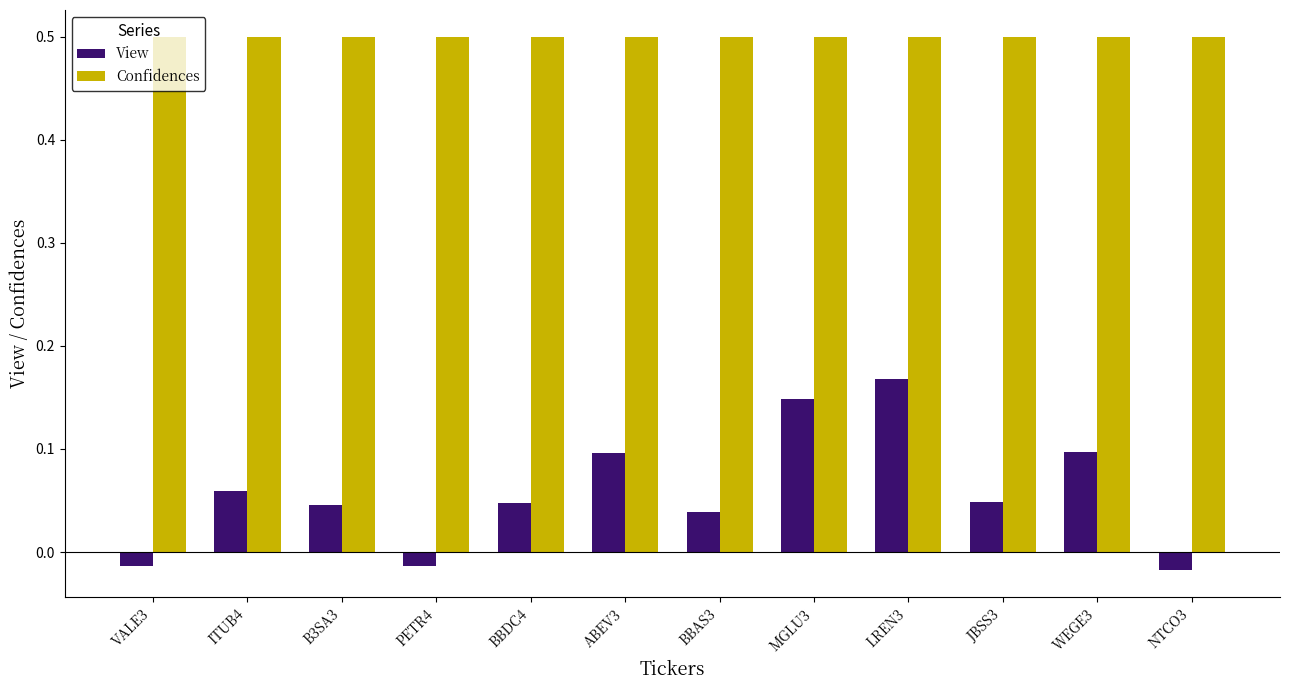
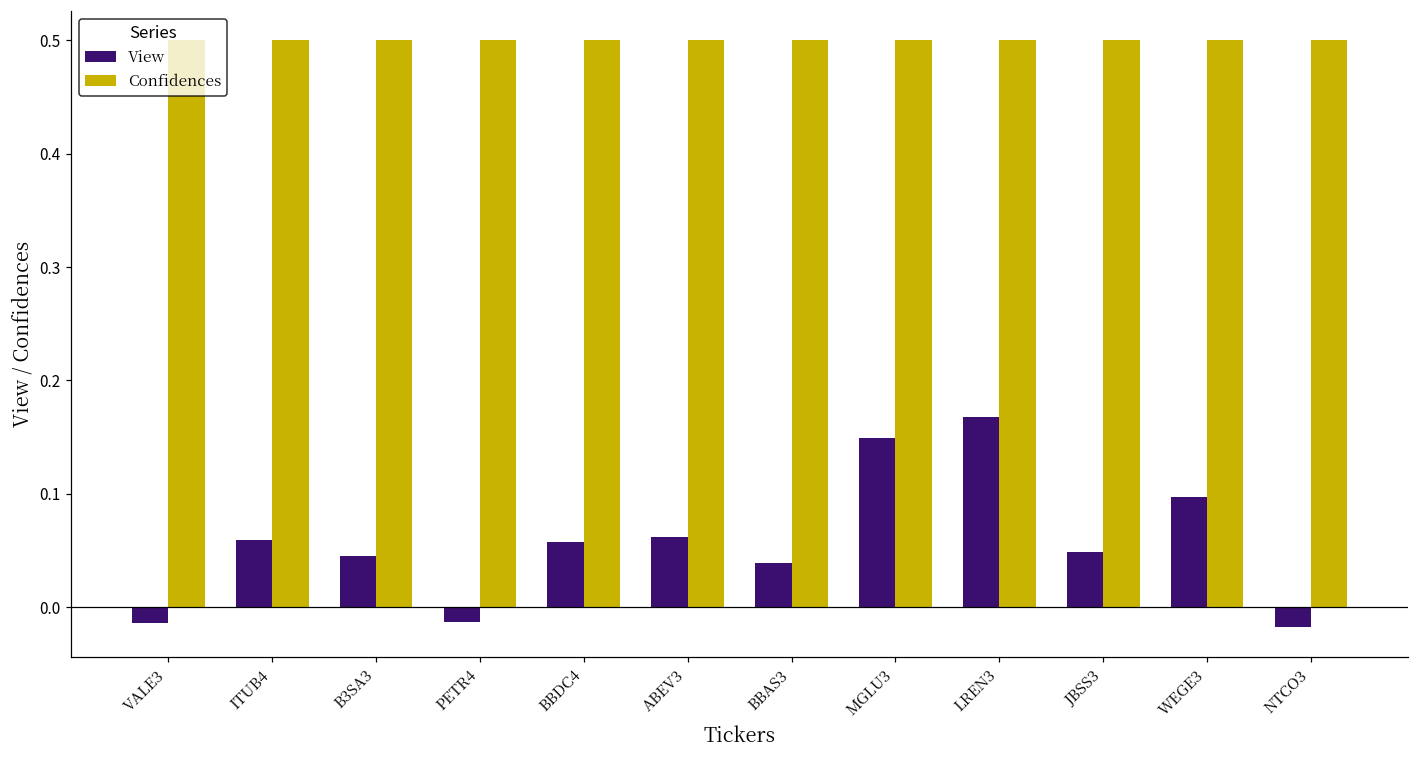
View, BBDC4: 0.048 -> 0.058
View, ABEV3: 0.097 -> 0.062
